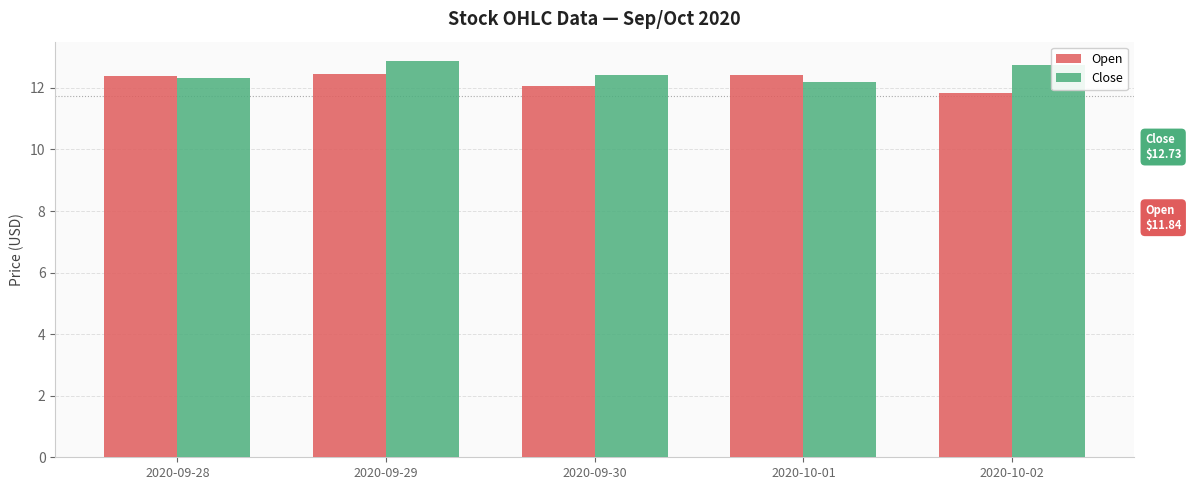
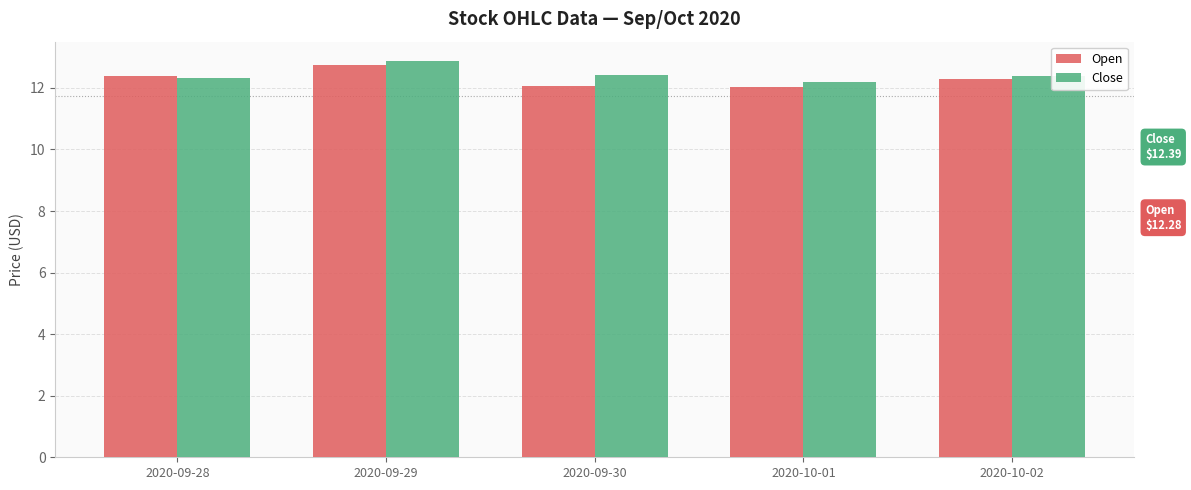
Open, 2020-09-29: 12.4 -> 12.7
Open, 2020-10-01: 12.4 -> 12.0
Open, 2020-10-02: $11.84 -> $12.28
Close, 2020-10-02: $12.73 -> $12.39
